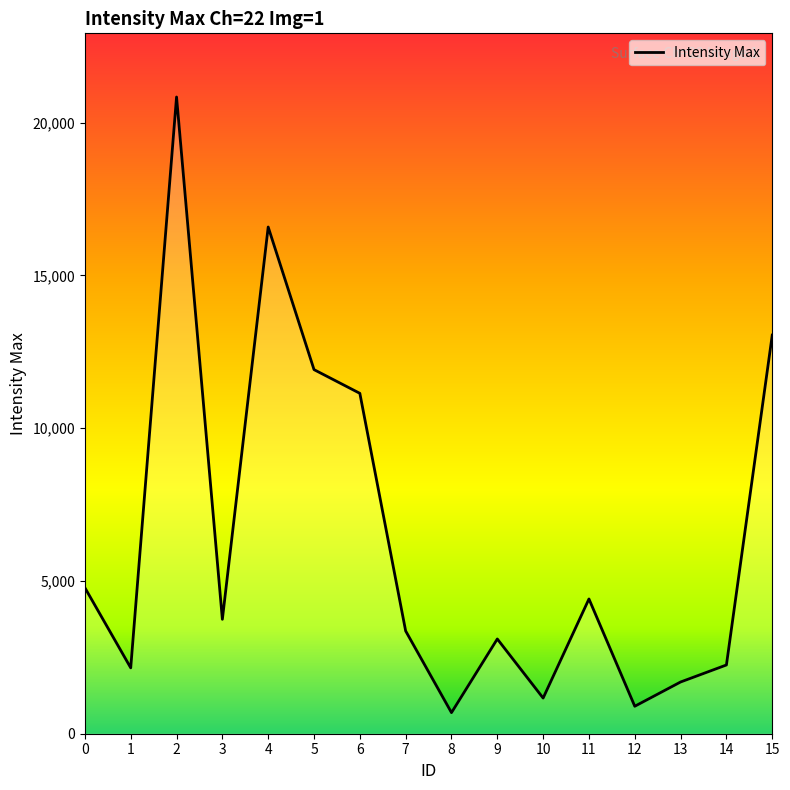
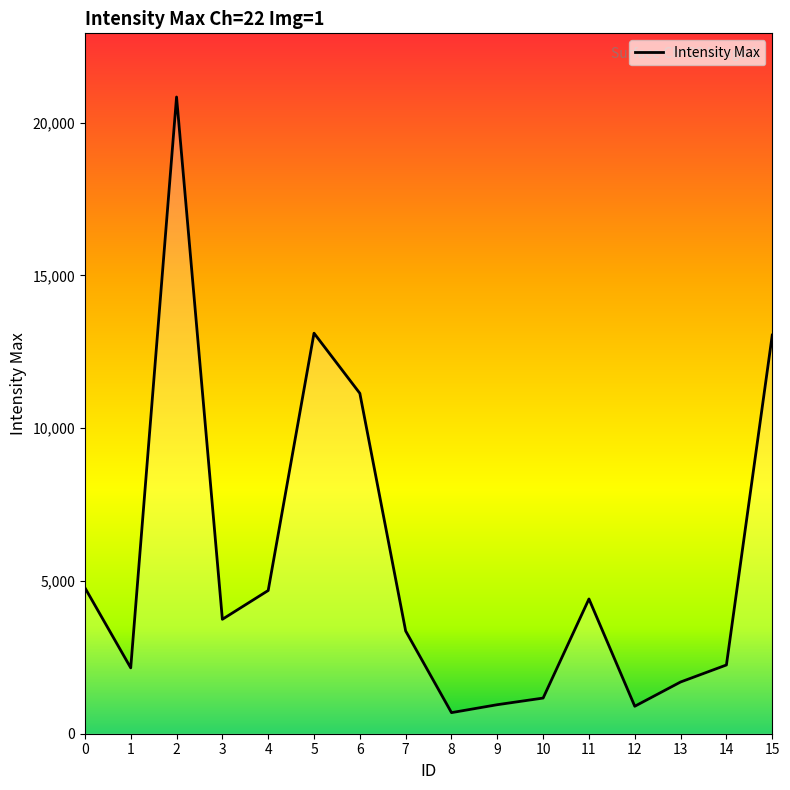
4: 16,600 -> 4,700
5: 11,900 -> 13,100
9: 3,100 -> 1,000
